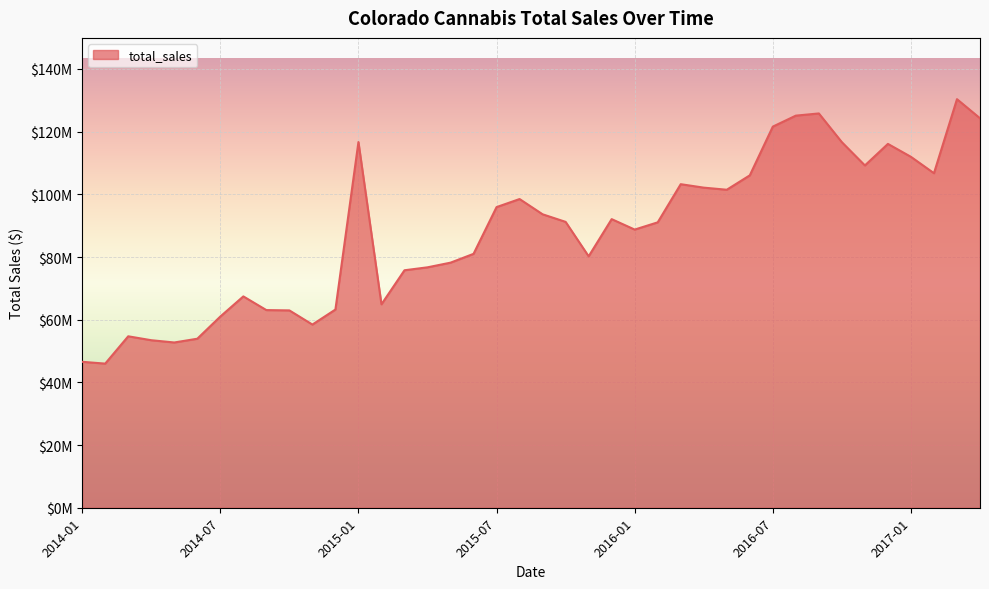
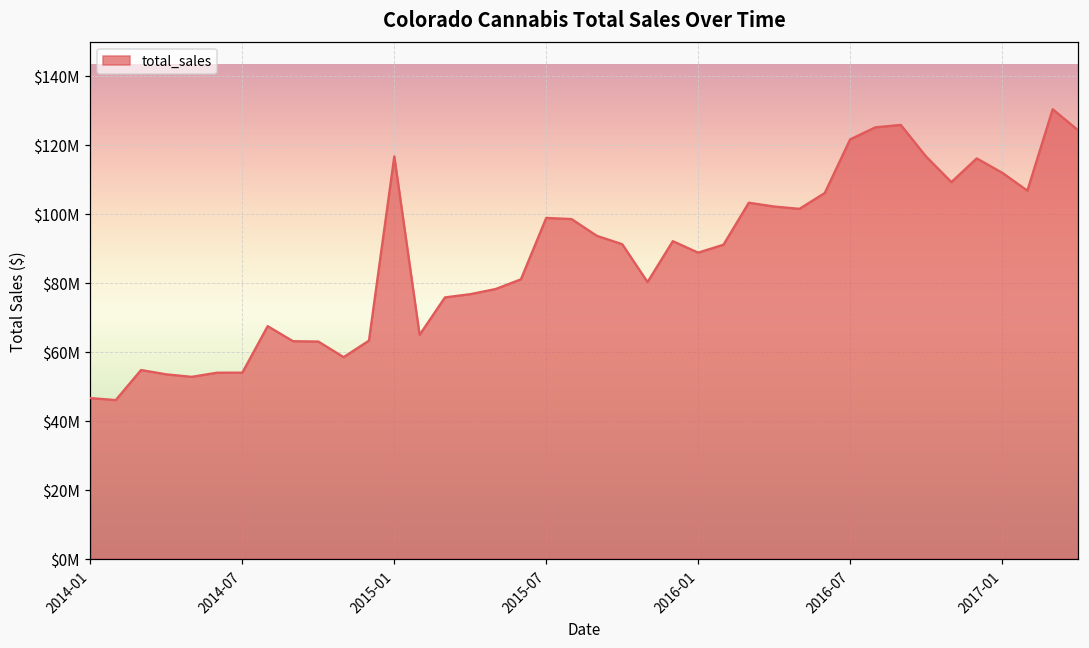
2014-07: $61000000 -> $54000000
2015-07: $96000000 -> $99000000
